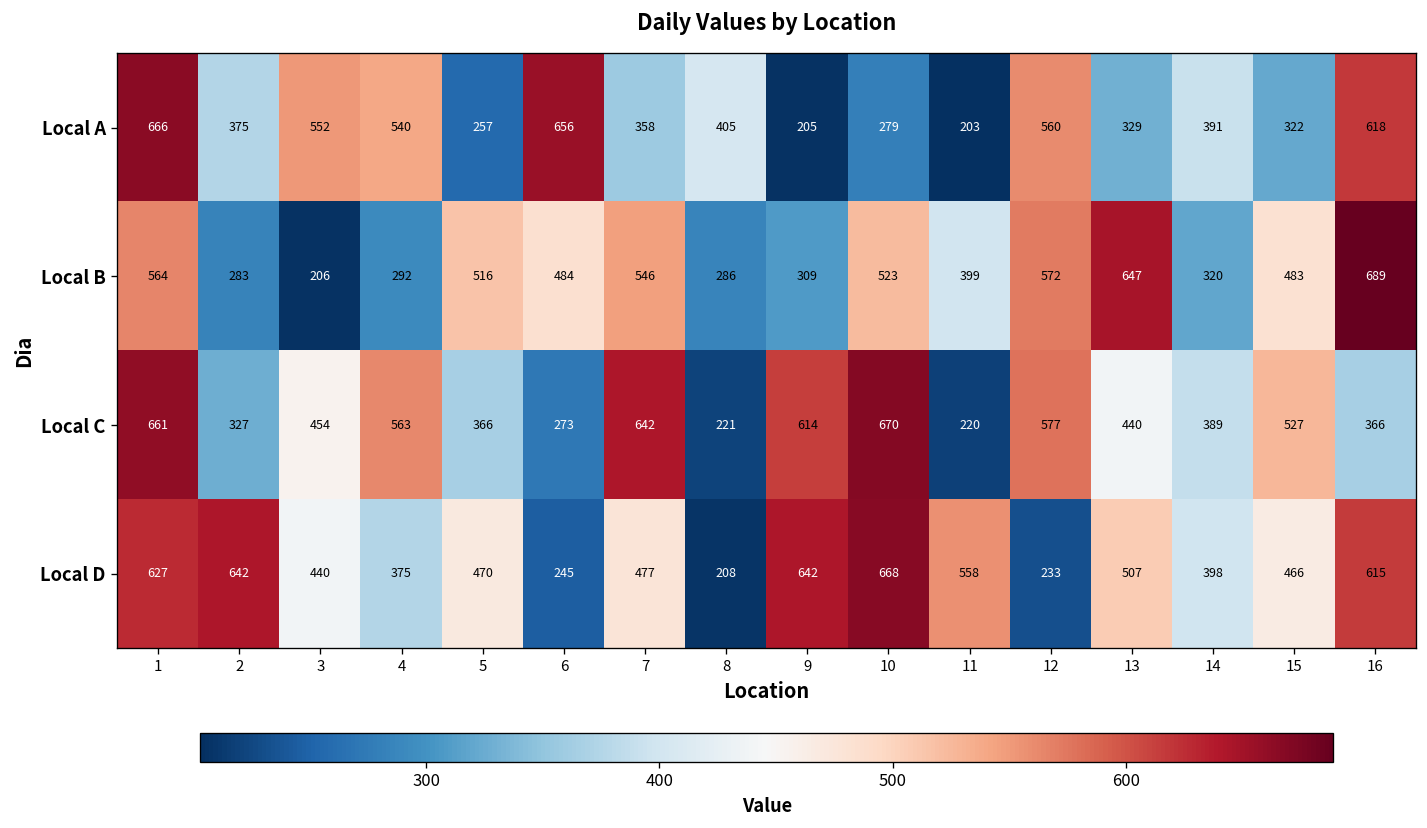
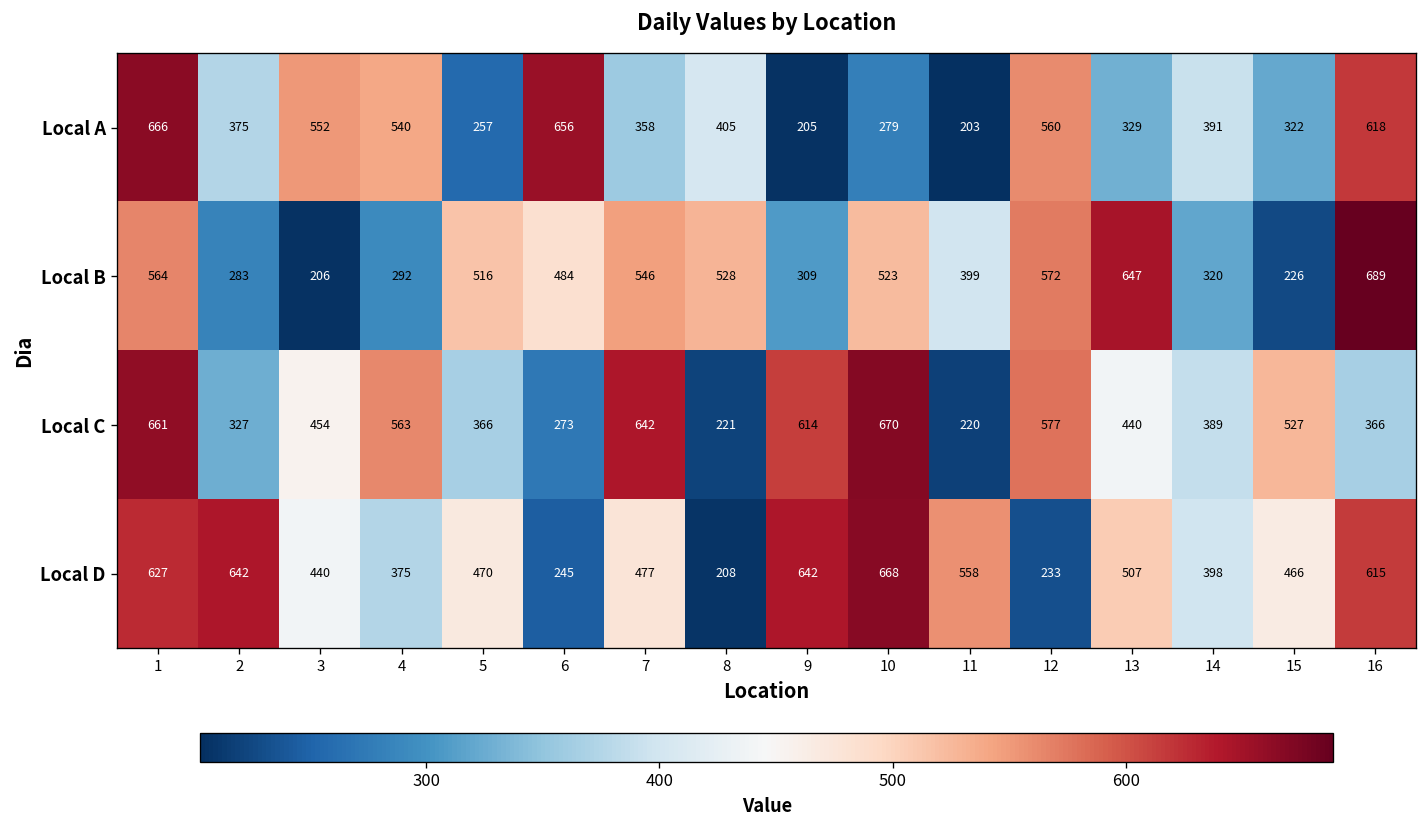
Local B, 8: 286 -> 528
Local B, 15: 483 -> 226
